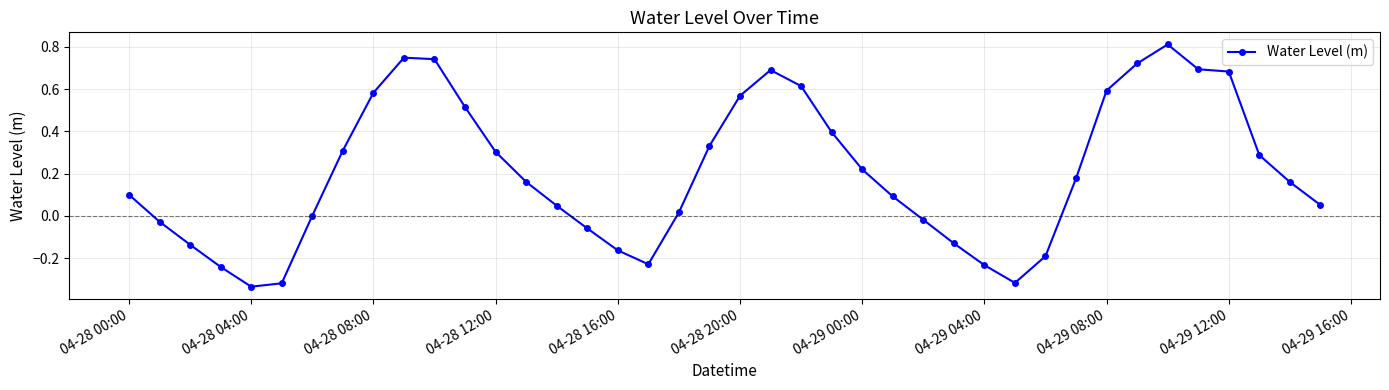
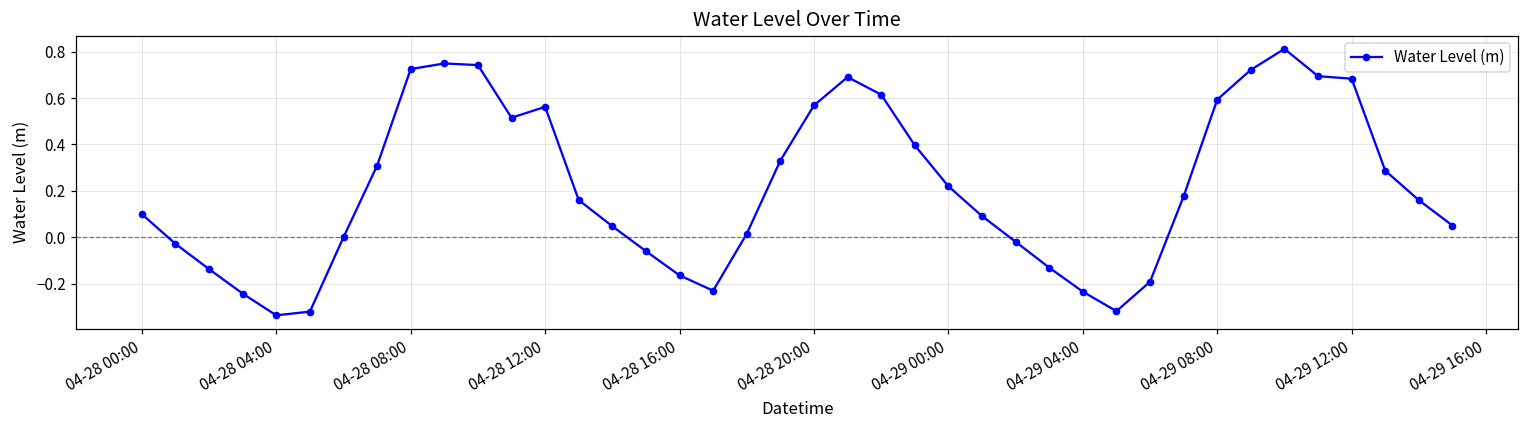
04-28 08:00: 0.58 -> 0.72
04-28 12:00: 0.30 -> 0.56
